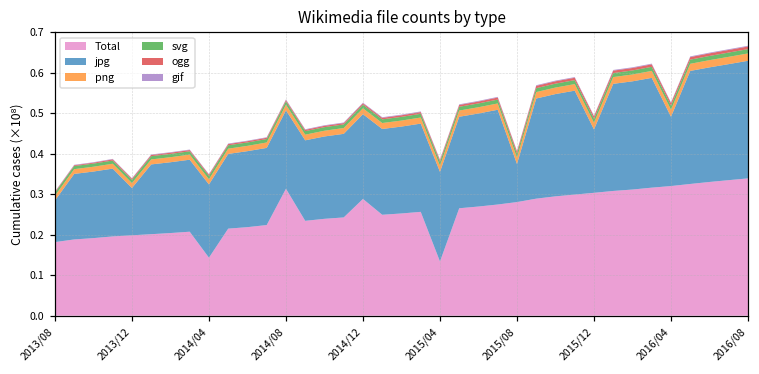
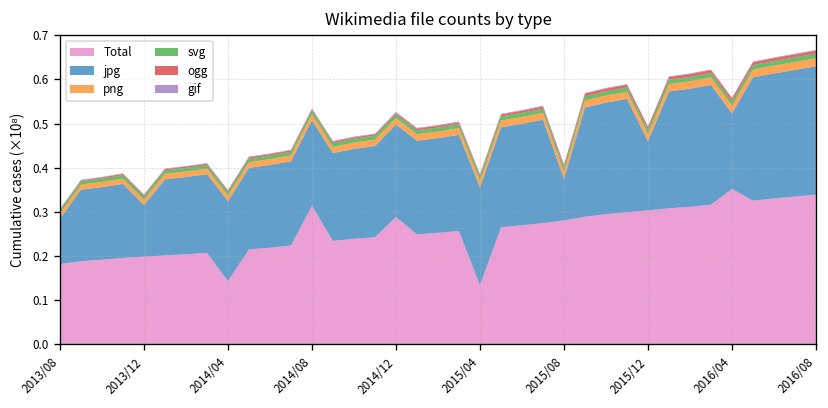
Total, 2016/04: 0.32 -> 0.35
